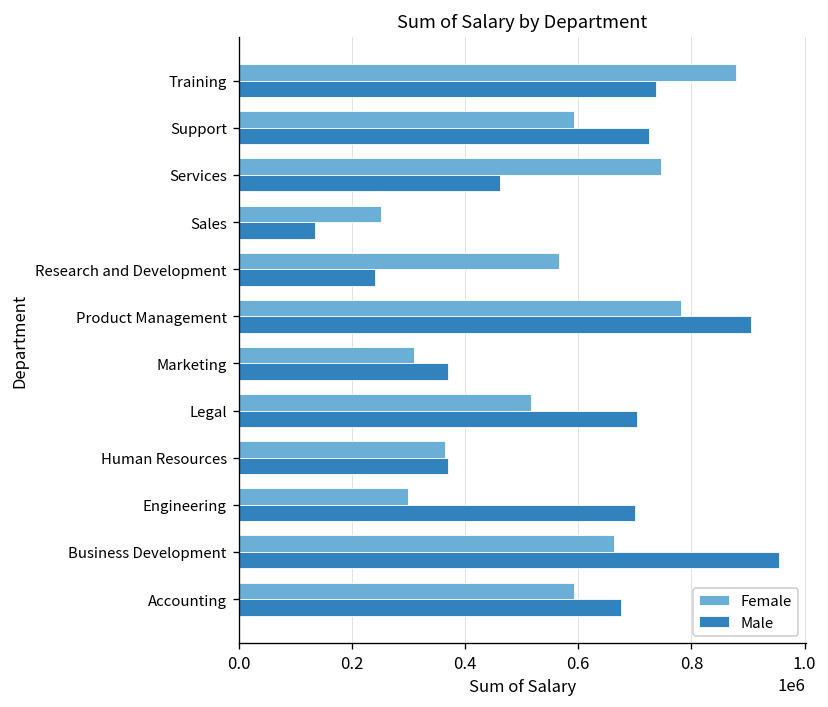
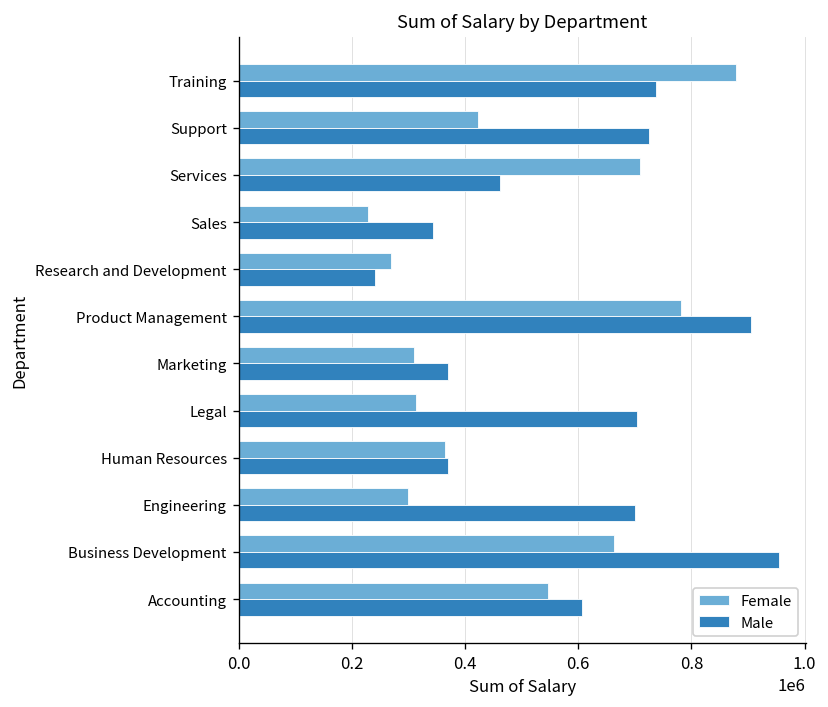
Female, Support: 590000 -> 420000
Female, Services: 750000 -> 710000
Female, Sales: 250000 -> 230000
Male, Sales: 140000 -> 340000
Female, Research and Development: 570000 -> 270000
Female, Legal: 520000 -> 310000
Female, Accounting: 590000 -> 550000
Male, Accounting: 680000 -> 610000
